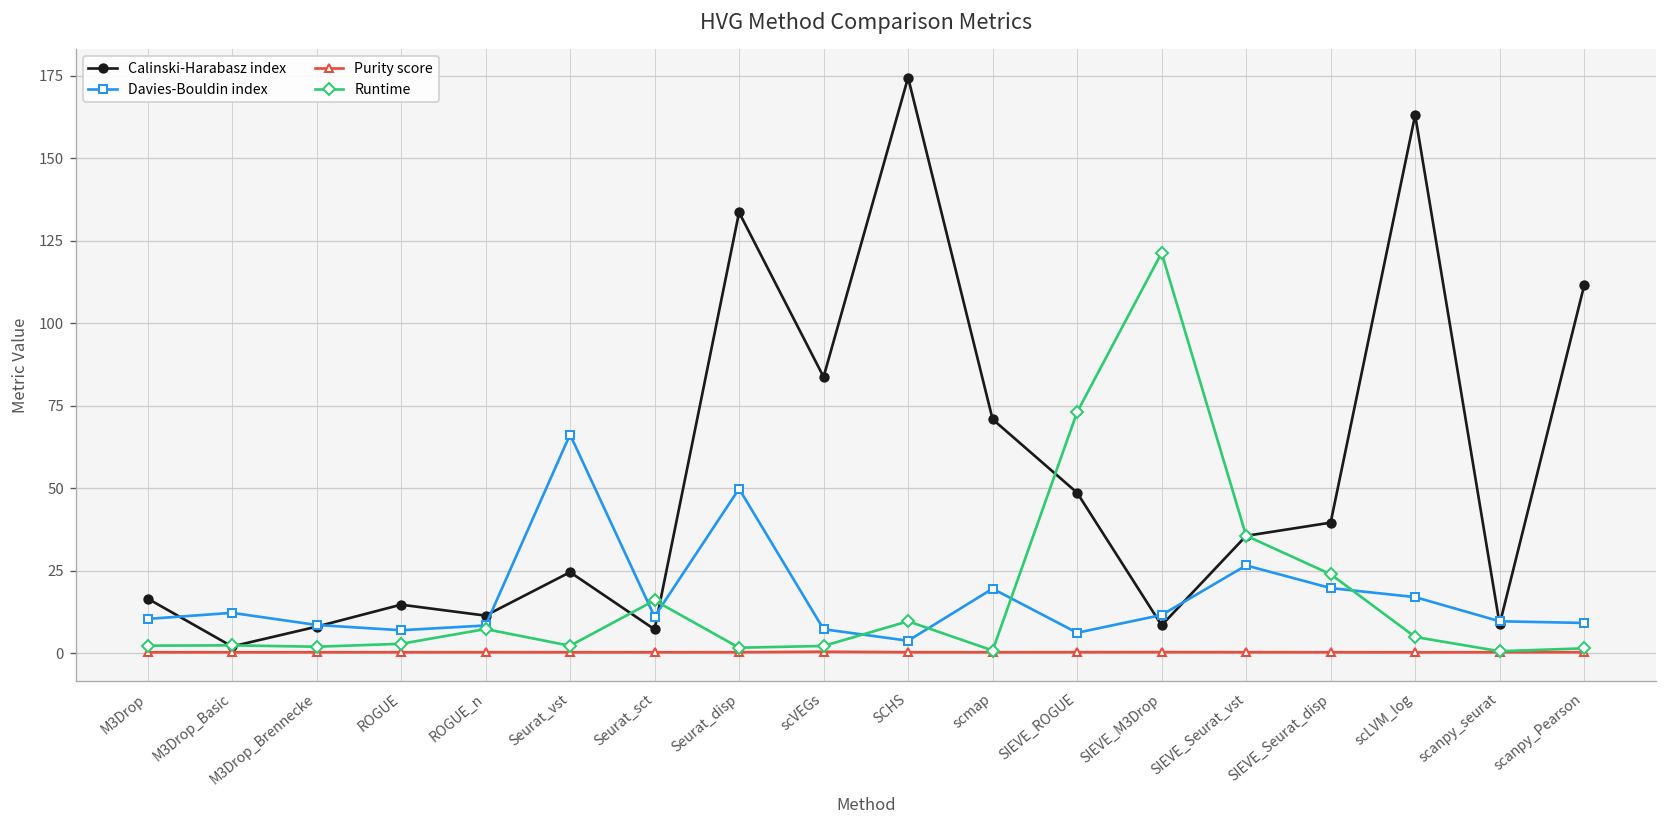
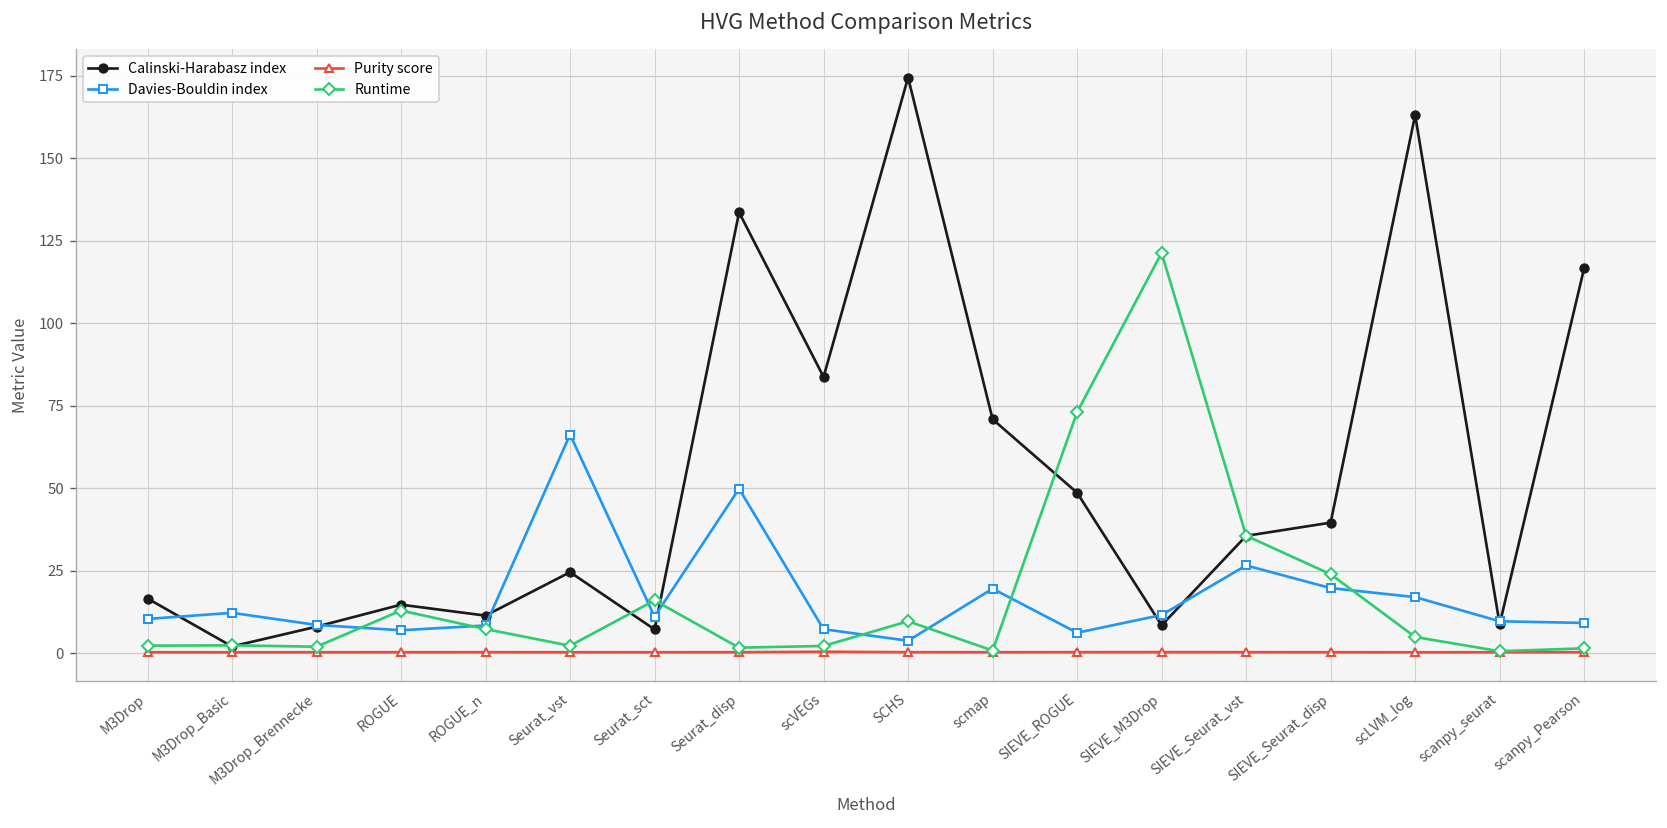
Runtime, ROGUE: 3 -> 13
Calinski-Harabasz index, scanpy_Pearson: 111 -> 117
